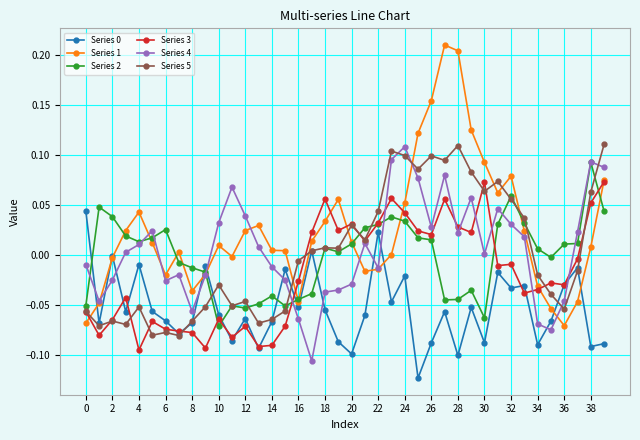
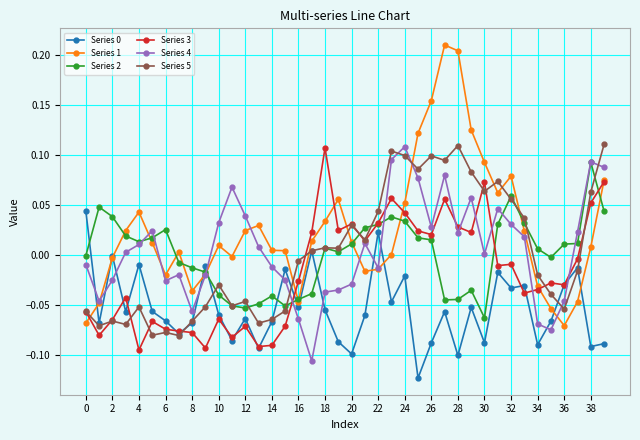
Series 2, 0: -0.051 -> -0.001
Series 2, 10: -0.071 -> -0.040
Series 3, 18: 0.056 -> 0.107
